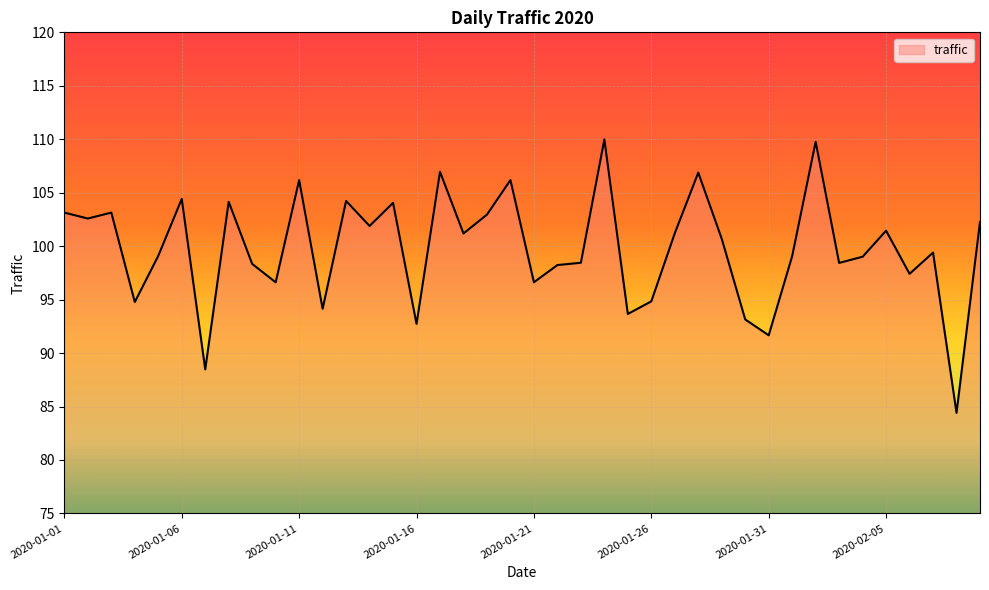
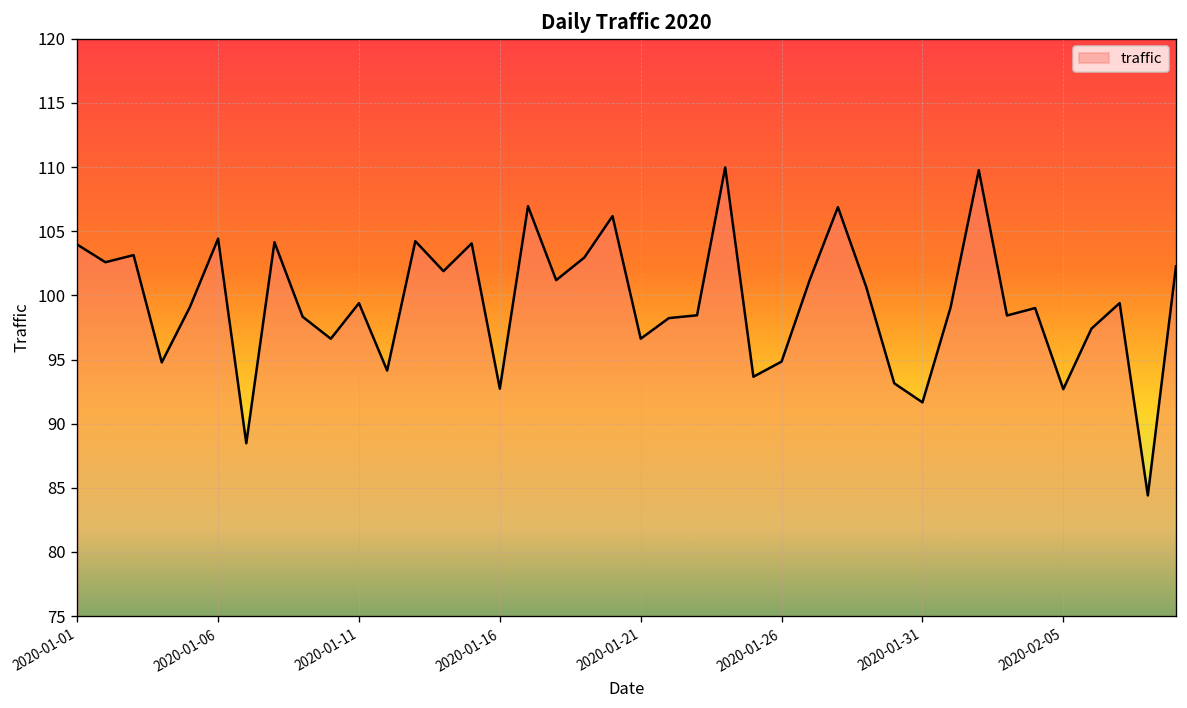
2020-01-01: 103.1 -> 104.0
2020-01-11: 106.2 -> 99.4
2020-02-05: 101.4 -> 92.7
